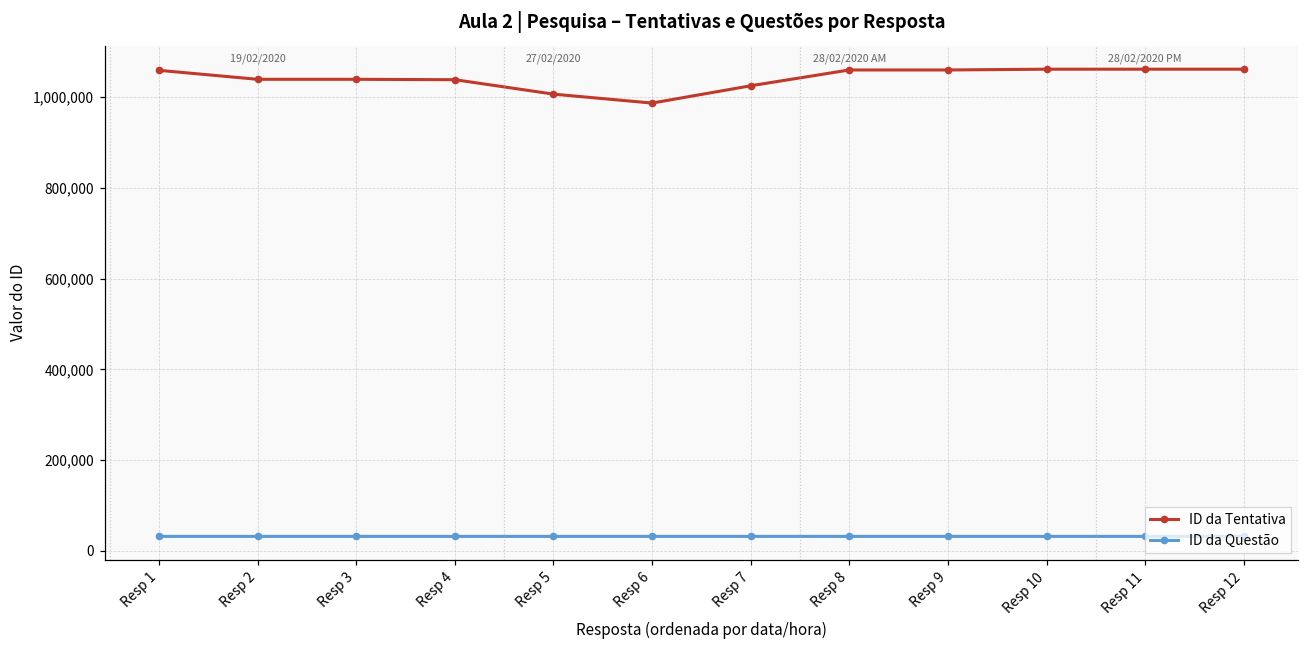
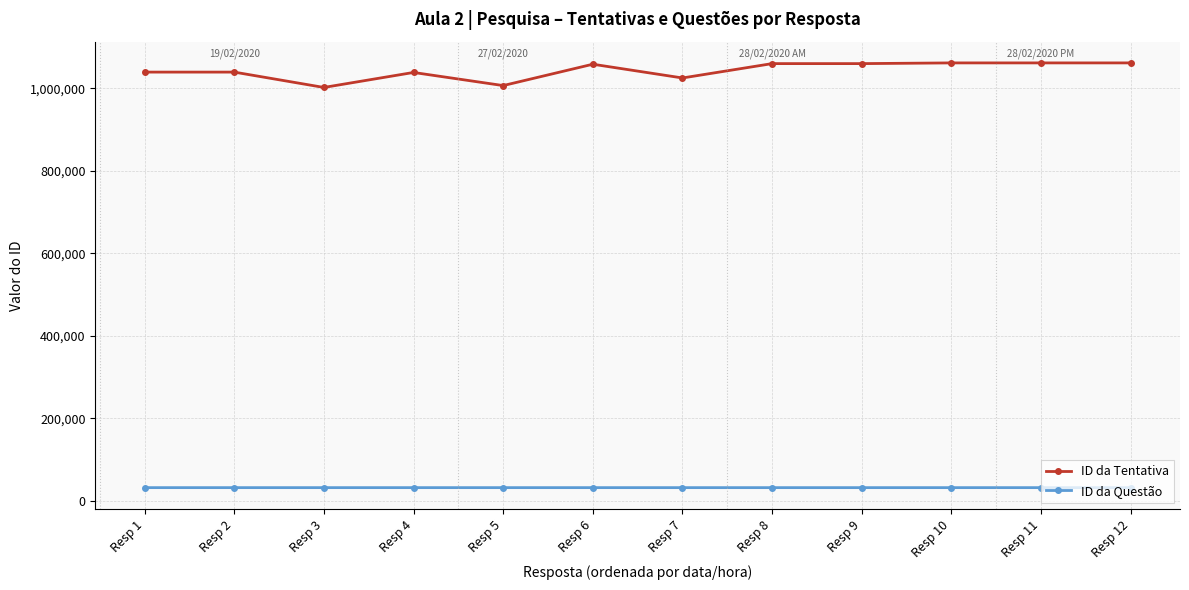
ID da Tentativa, Resp 1: 1,060,000 -> 1,040,000
ID da Tentativa, Resp 3: 1,040,000 -> 1,000,000
ID da Tentativa, Resp 6: 990,000 -> 1,060,000
